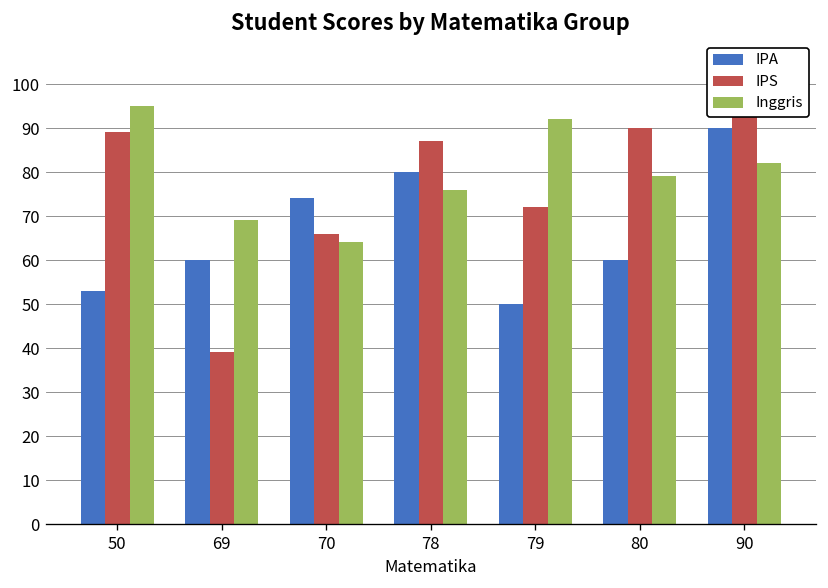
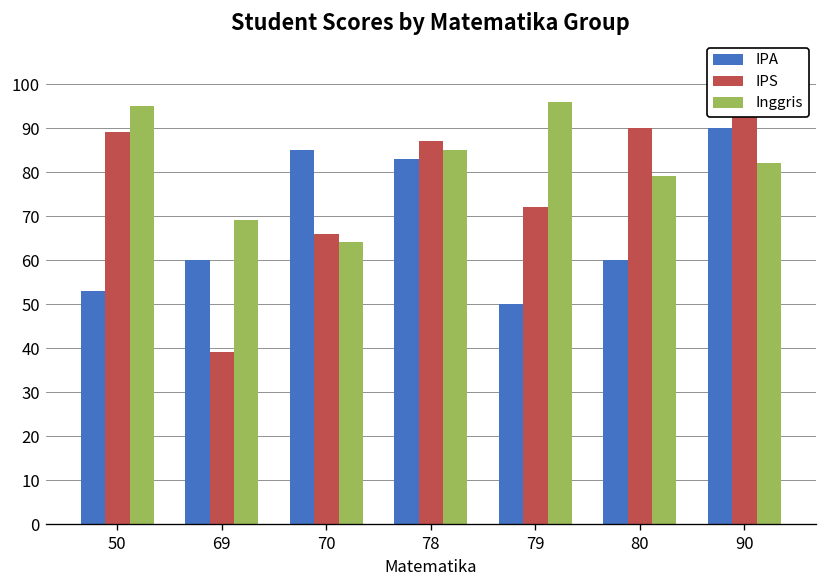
IPA, 70: 74 -> 85
IPA, 78: 80 -> 83
Inggris, 78: 76 -> 85
Inggris, 79: 92 -> 96
